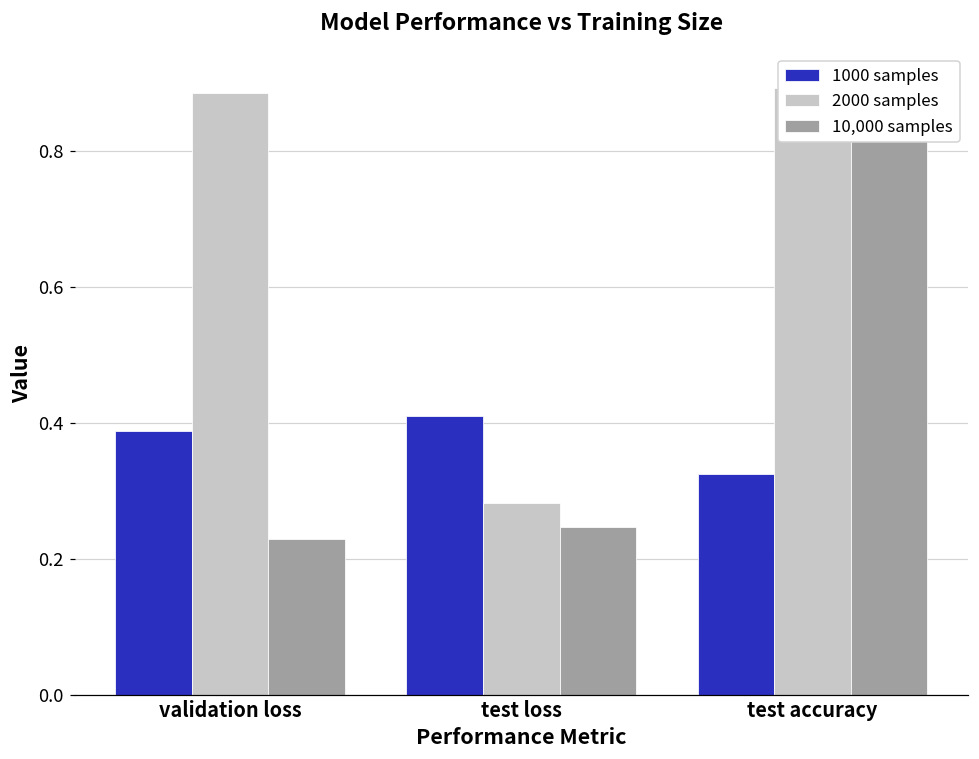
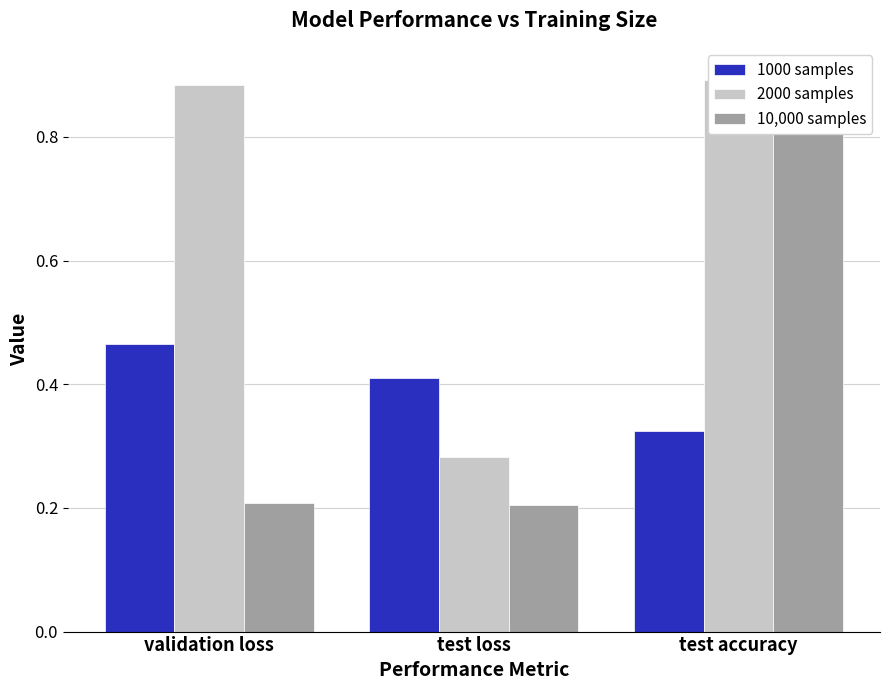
1000 samples, validation loss: 0.39 -> 0.46
10,000 samples, validation loss: 0.23 -> 0.21
10,000 samples, test loss: 0.25 -> 0.21
